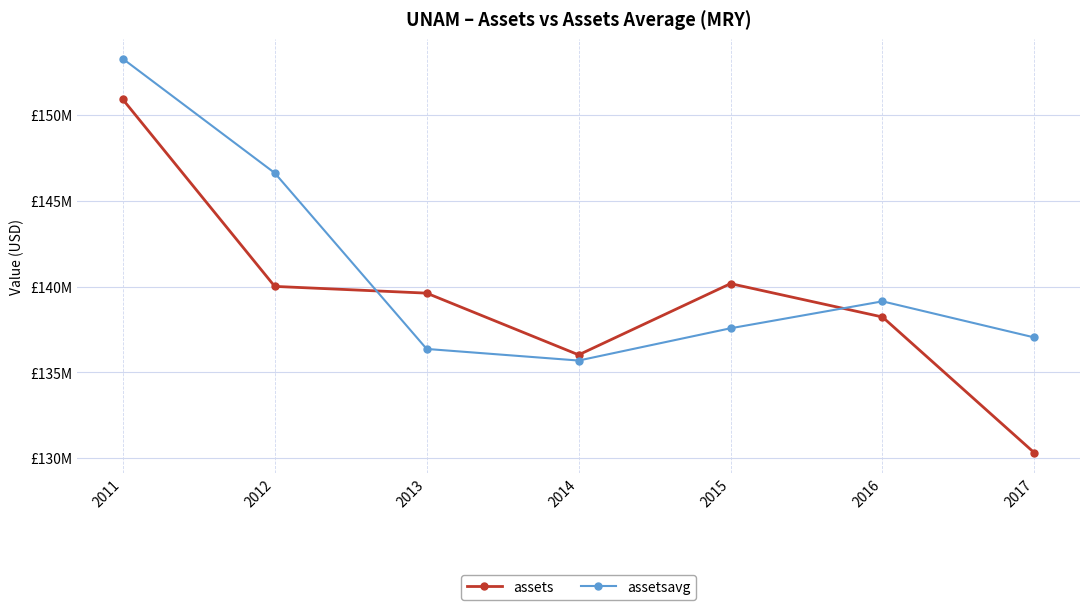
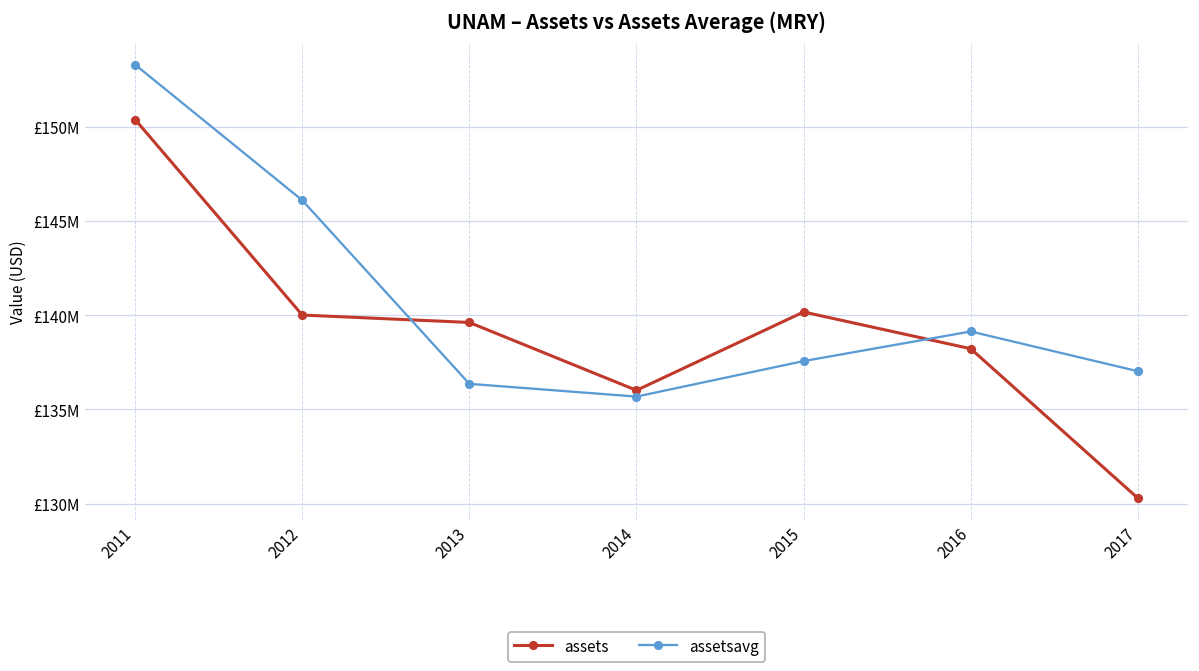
assets, 2011: £150900000 -> £150400000
assetsavg, 2012: £146600000 -> £146100000
